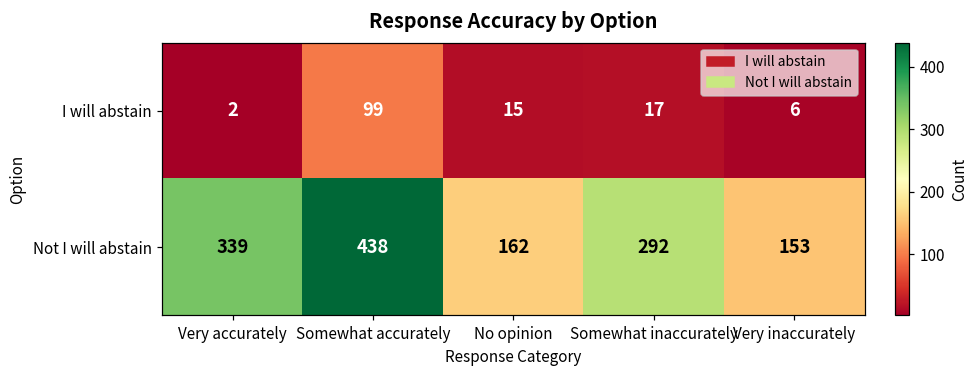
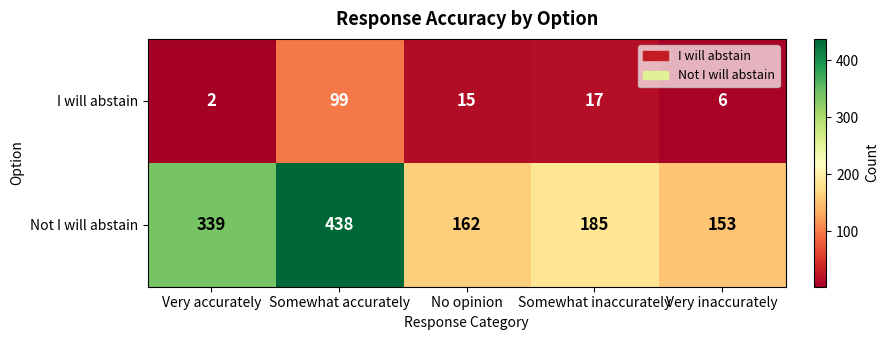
Not I will abstain, Somewhat inaccurately: 292 -> 185
